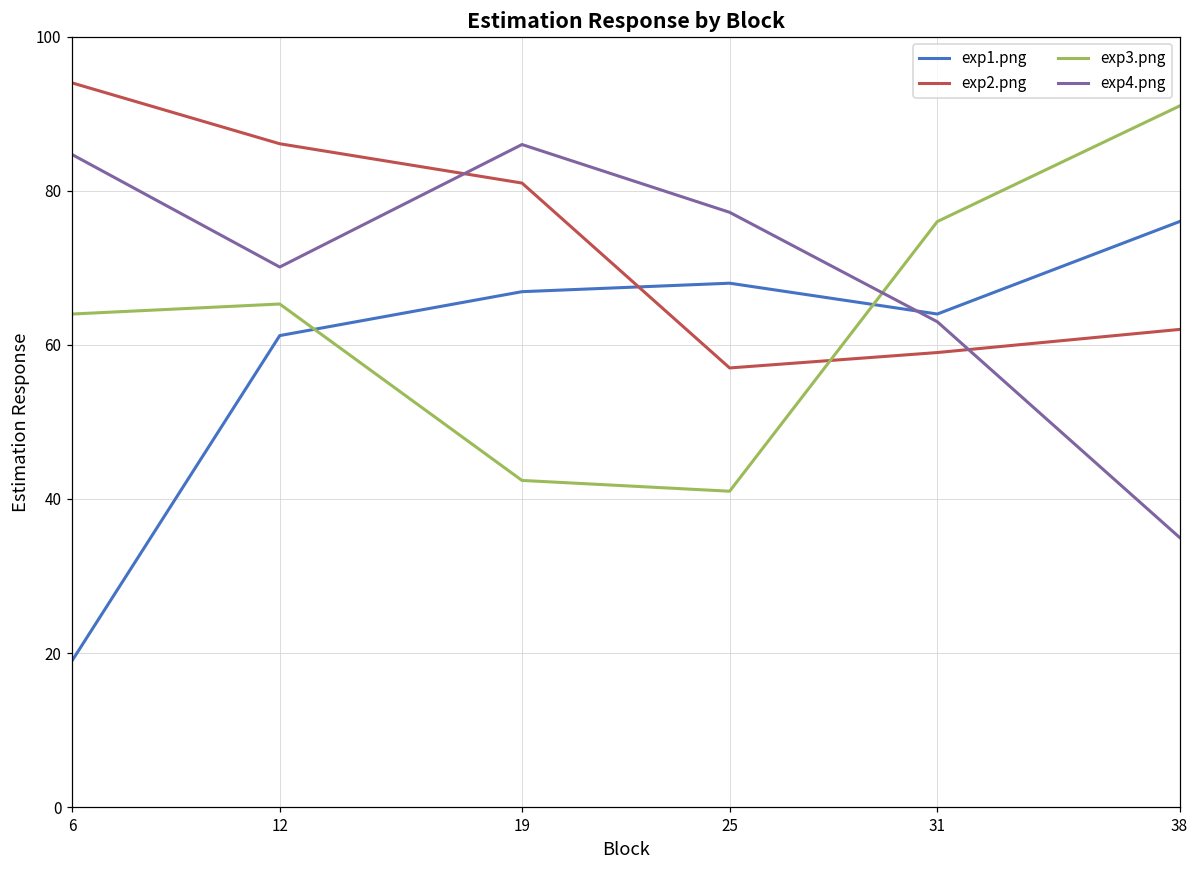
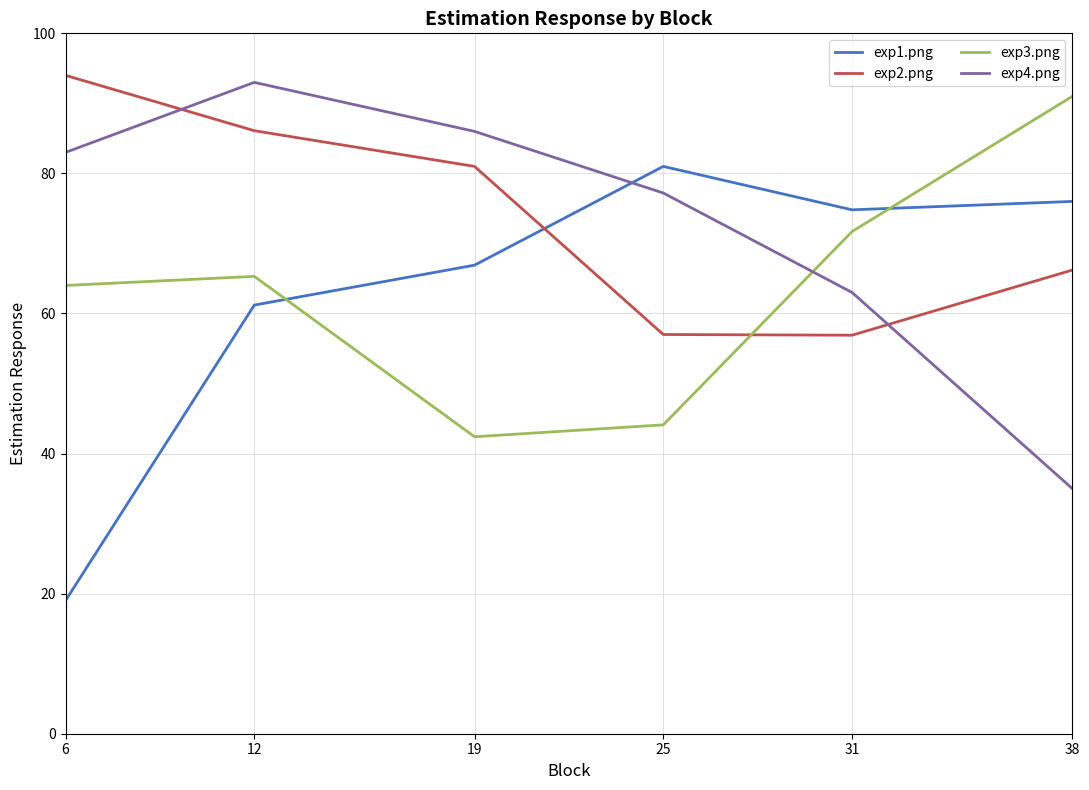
exp4.png, 6: 85 -> 83
exp4.png, 12: 70 -> 93
exp1.png, 25: 68 -> 81
exp3.png, 25: 41 -> 44
exp1.png, 31: 64 -> 75
exp2.png, 31: 59 -> 57
exp3.png, 31: 76 -> 72
exp2.png, 38: 62 -> 66
